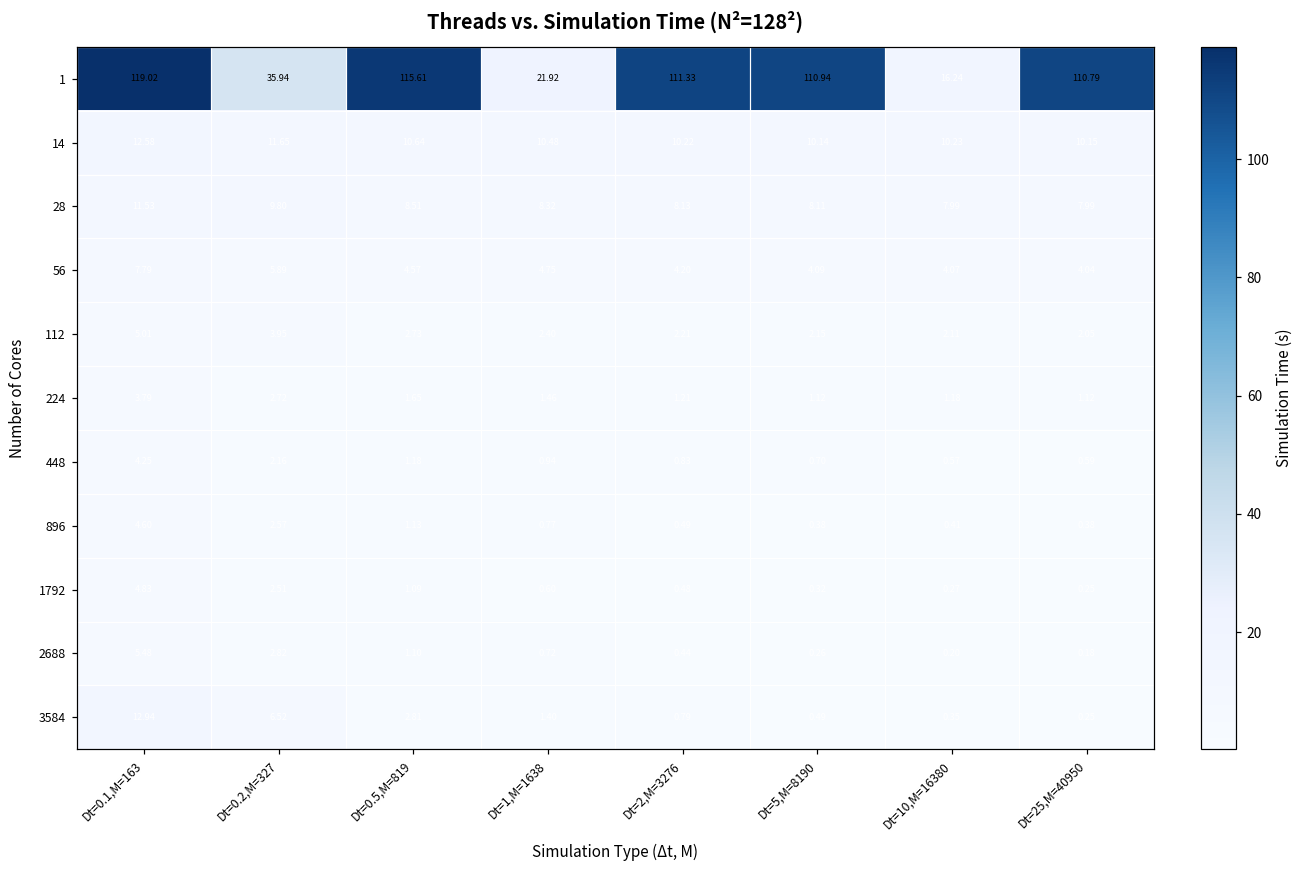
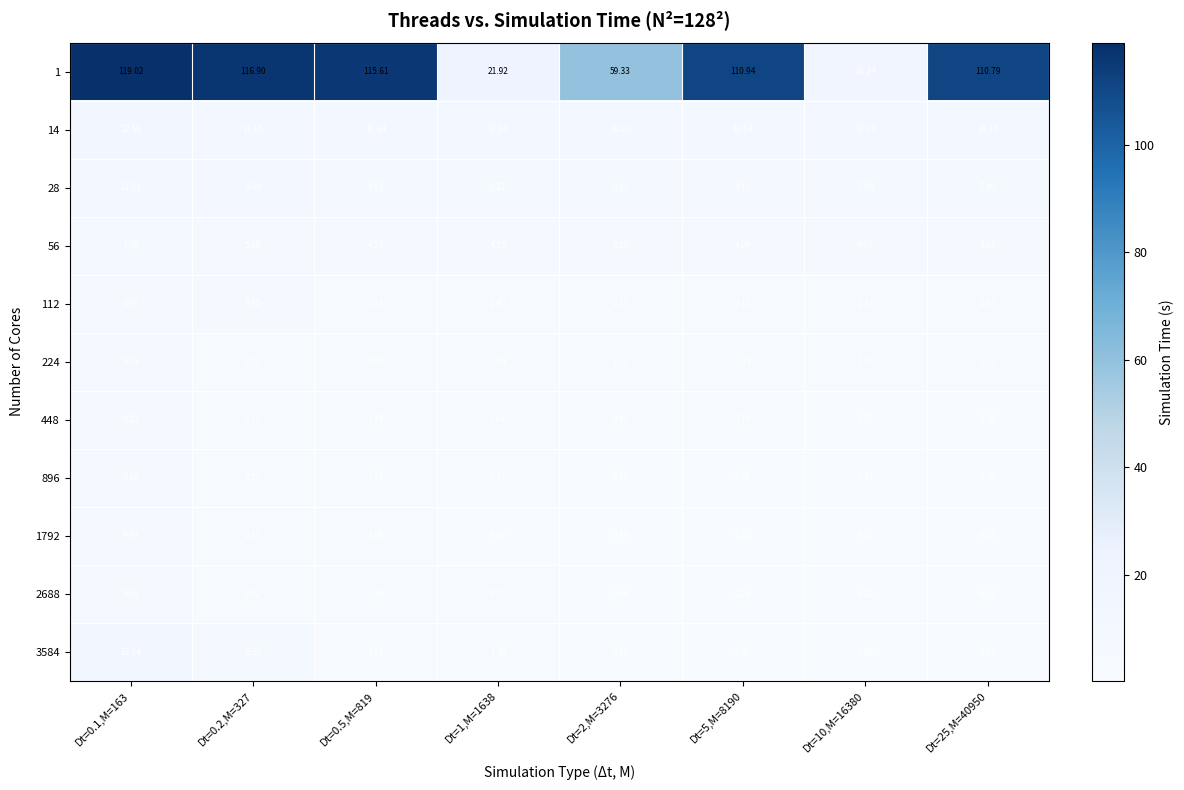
1, Dt=0.2,M=327: 35.94 -> 116.90
1, Dt=2,M=3276: 111.33 -> 59.33
